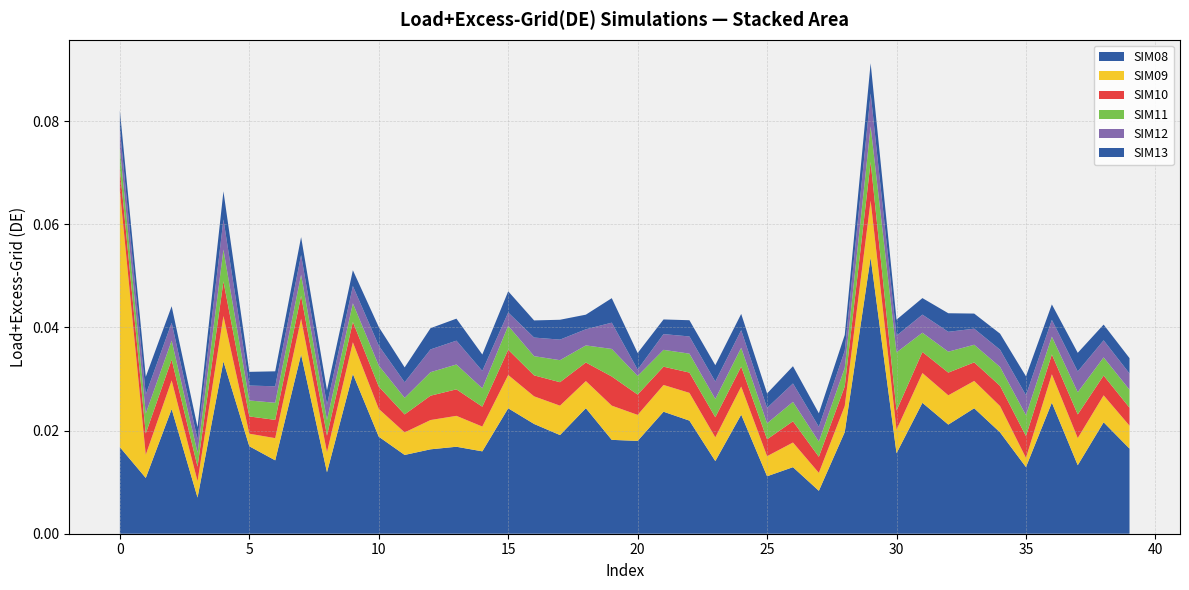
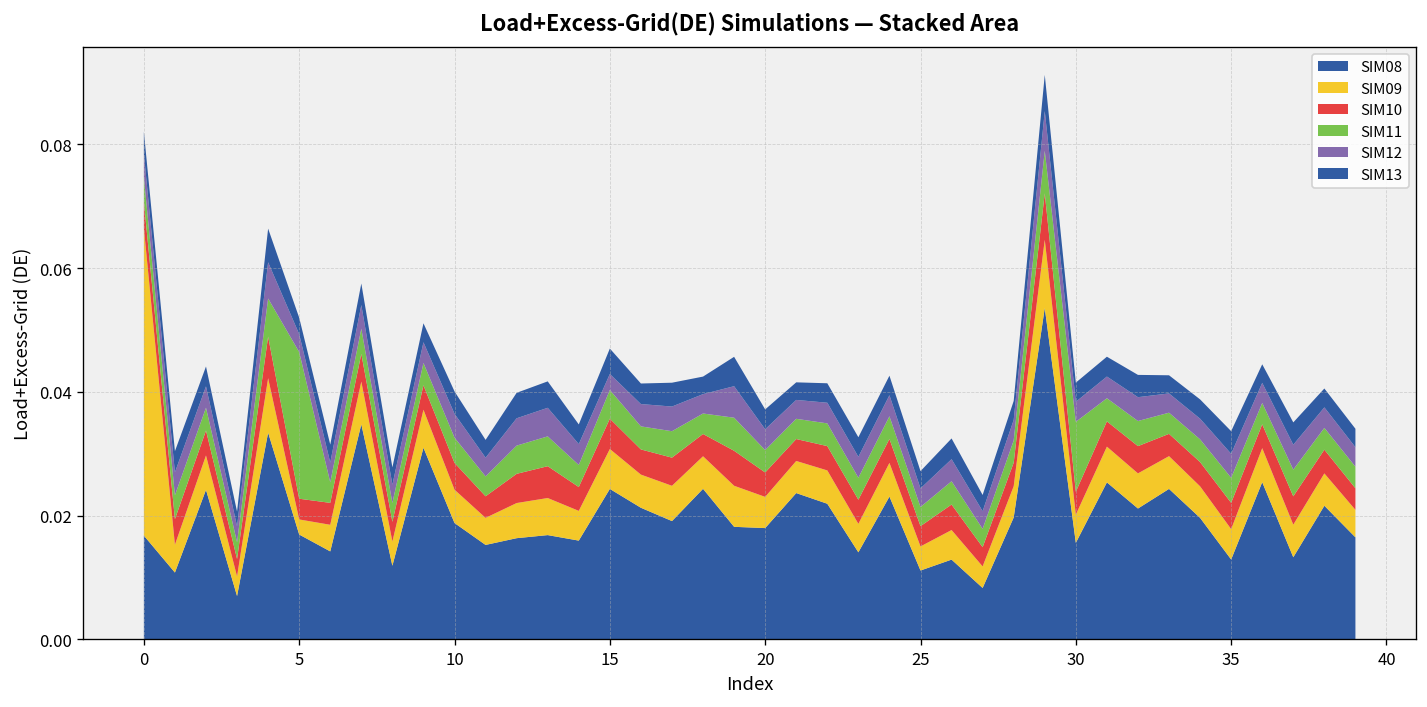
SIM11, 5: 0.003 -> 0.024
SIM12, 20: 0.001 -> 0.003
SIM09, 35: 0.002 -> 0.005
